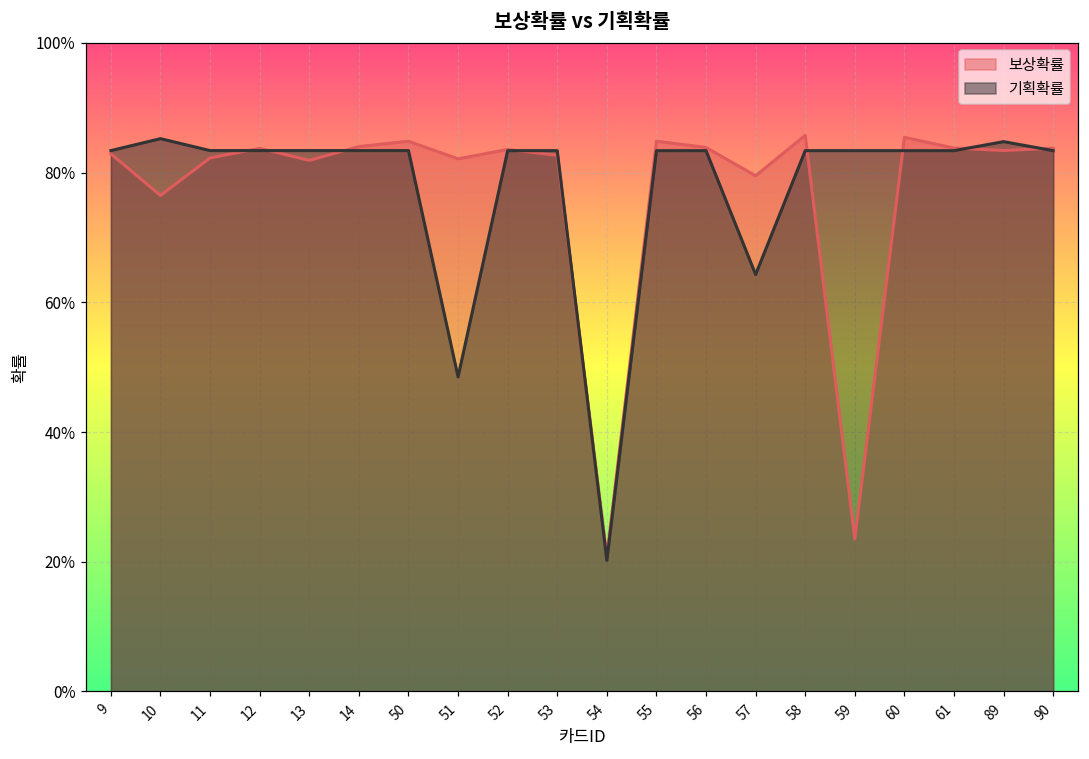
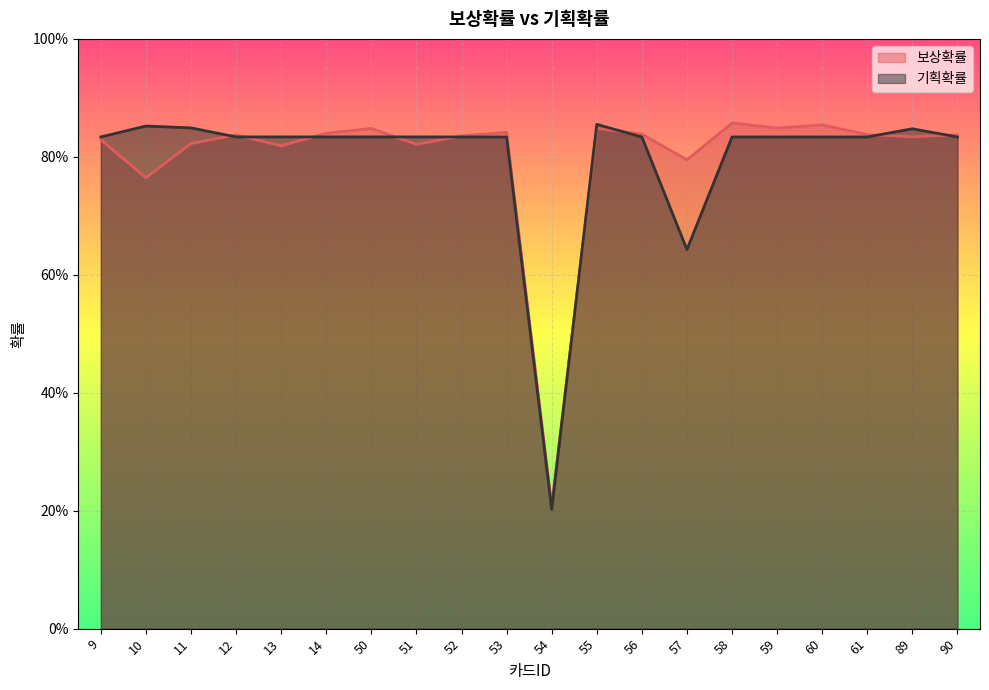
기획확률, 11: 83% -> 85%
기획확률, 51: 49% -> 83%
보상확률, 53: 83% -> 84%
기획확률, 55: 83% -> 86%
보상확률, 59: 24% -> 85%
